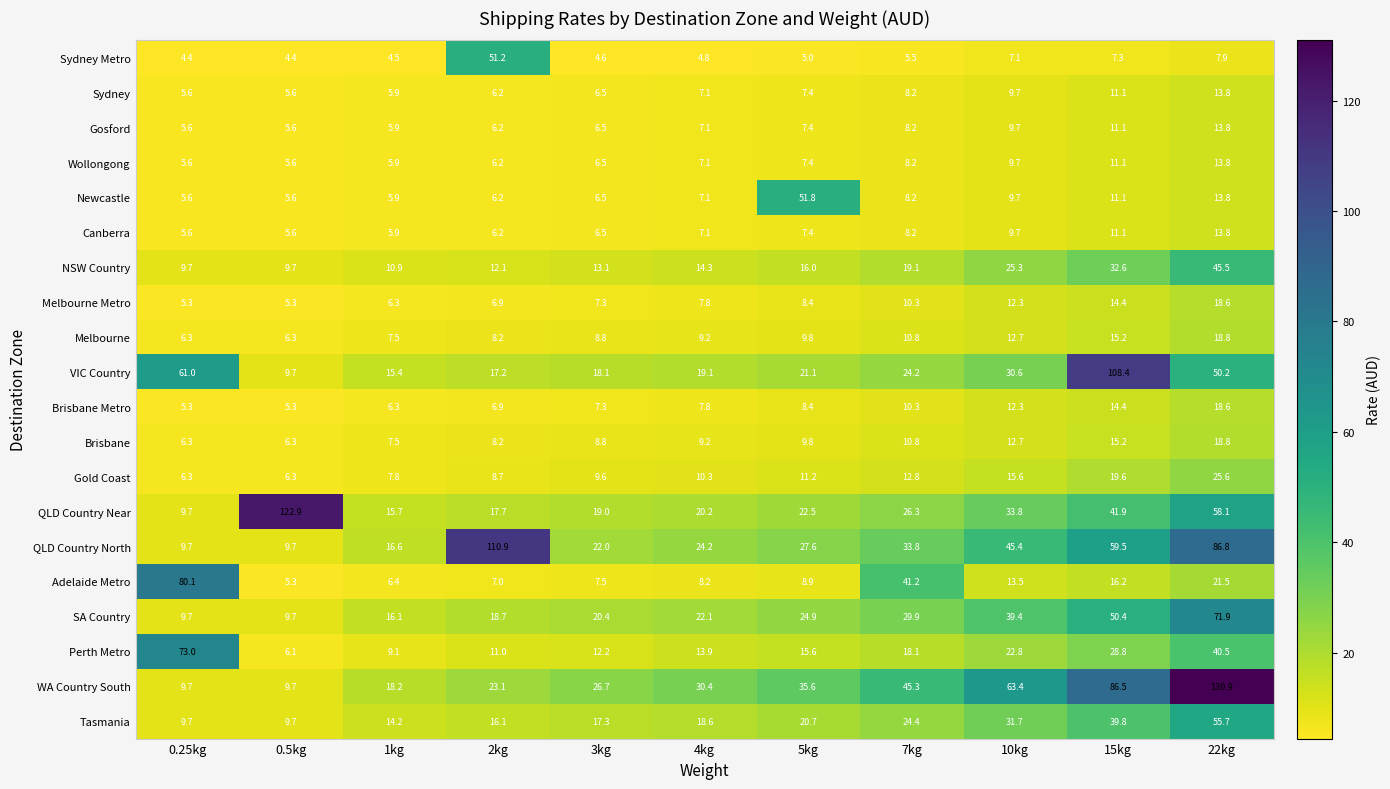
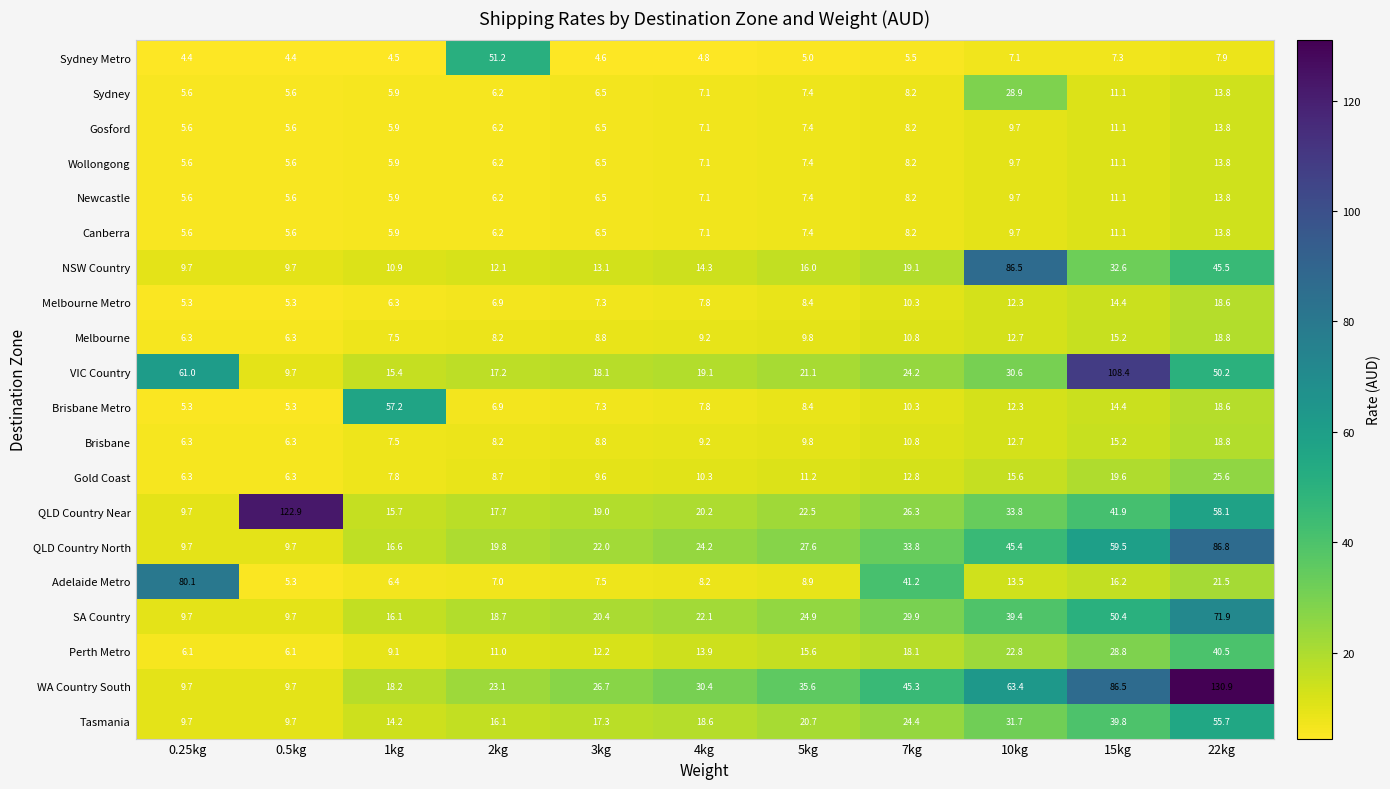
Sydney, 10kg: 9.7 -> 28.9
Newcastle, 5kg: 51.8 -> 7.4
NSW Country, 10kg: 25.3 -> 86.5
Brisbane Metro, 1kg: 6.3 -> 57.2
QLD Country North, 2kg: 110.9 -> 19.8
Perth Metro, 0.25kg: 73.0 -> 6.1
